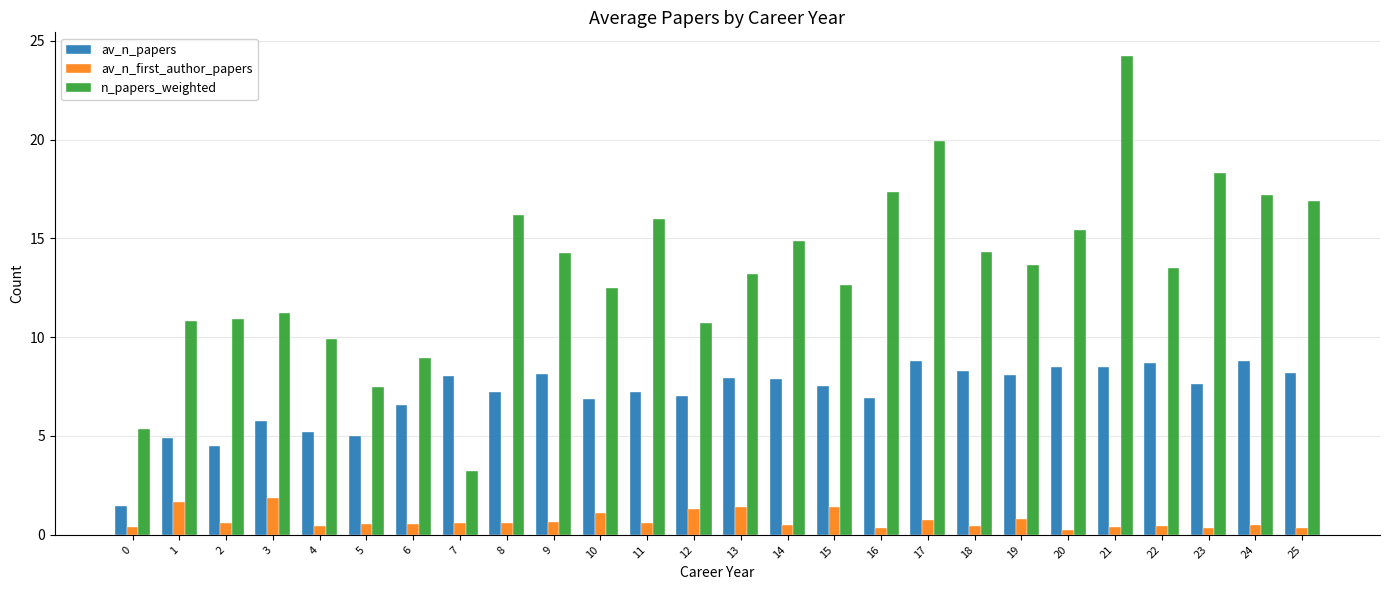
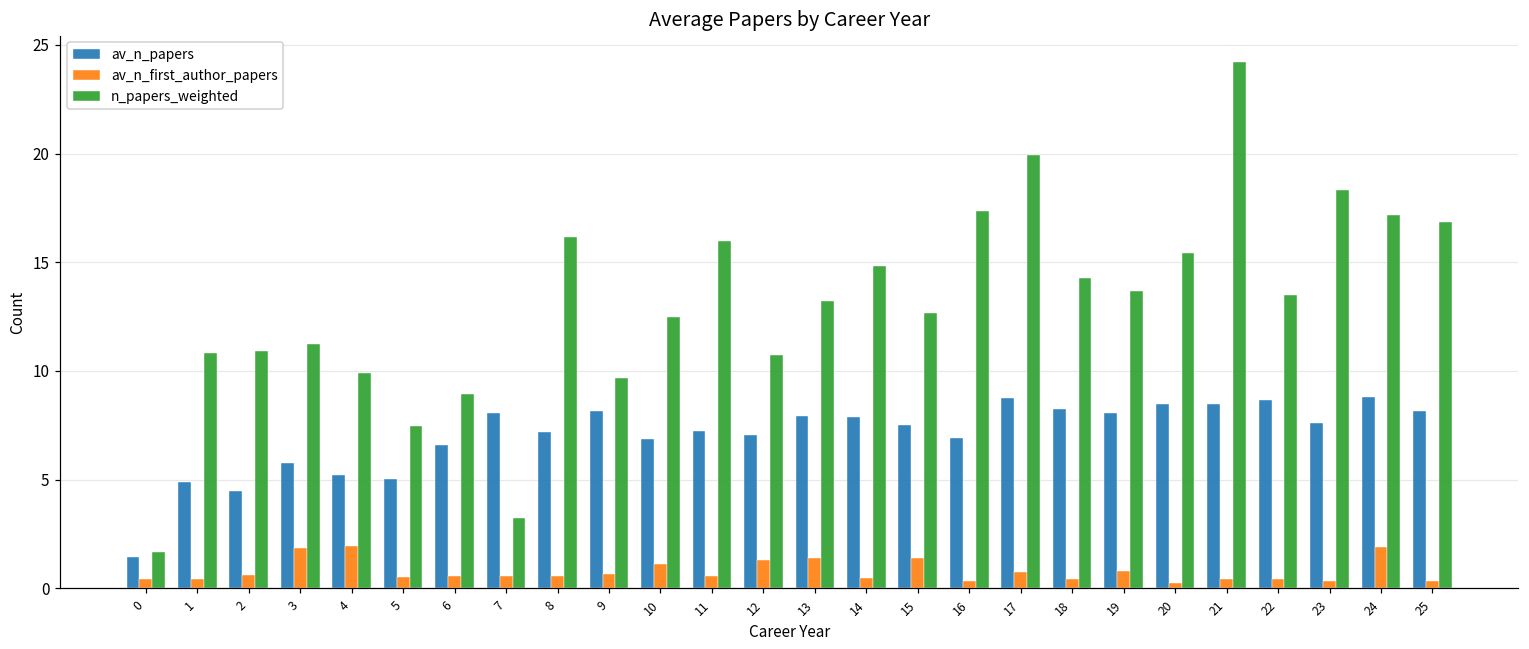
n_papers_weighted, 0: 5.3 -> 1.7
av_n_first_author_papers, 1: 1.6 -> 0.4
av_n_first_author_papers, 4: 0.5 -> 2.0
n_papers_weighted, 9: 14.3 -> 9.7
av_n_first_author_papers, 24: 0.5 -> 1.9
